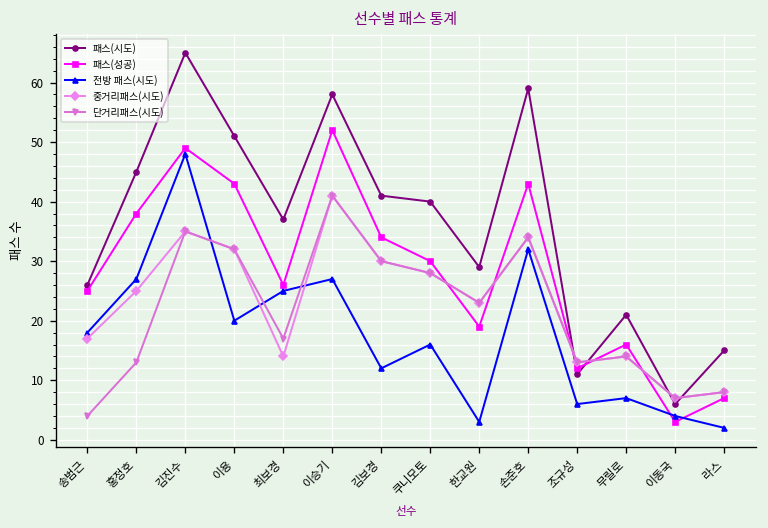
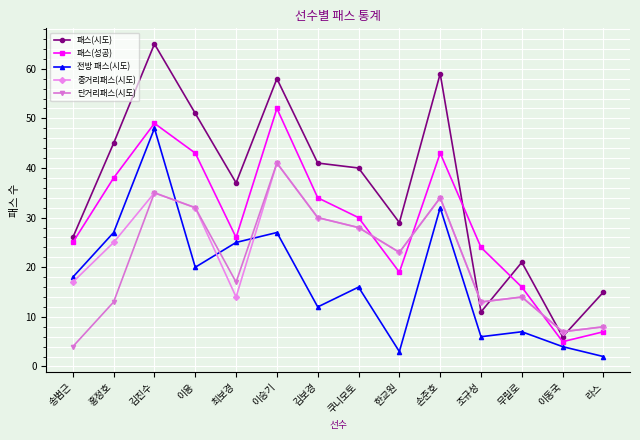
패스(성공), 조규성: 12 -> 24
패스(성공), 이동국: 3 -> 5
